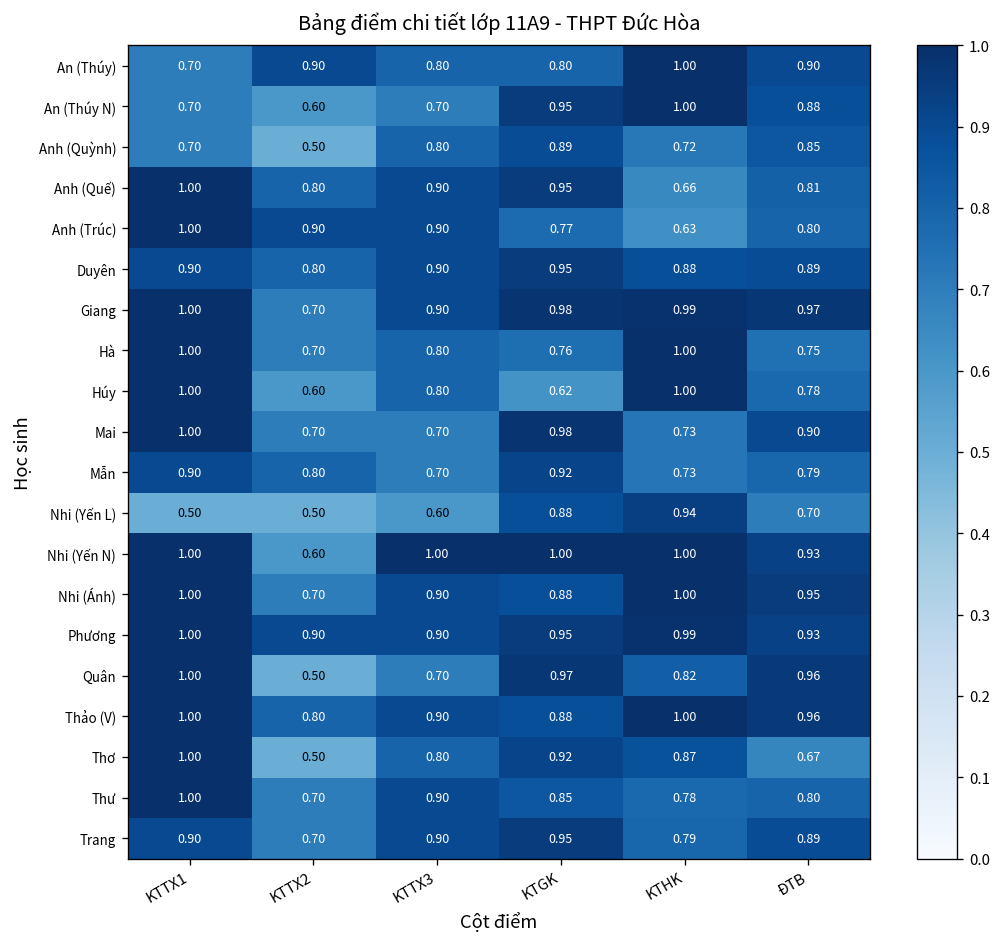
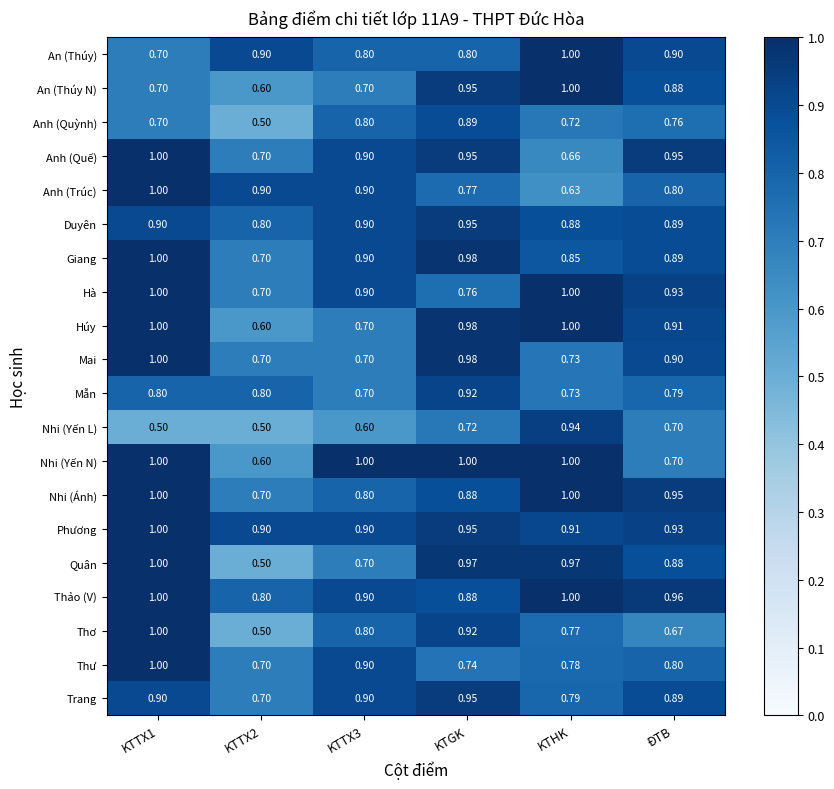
Anh (Quỳnh), ĐTB: 0.85 -> 0.76
Anh (Quế), KTTX2: 0.80 -> 0.70
Anh (Quế), ĐTB: 0.81 -> 0.95
Giang, KTHK: 0.99 -> 0.85
Giang, ĐTB: 0.97 -> 0.89
Hà, KTTX3: 0.80 -> 0.90
Hà, ĐTB: 0.75 -> 0.93
Húy, KTTX3: 0.80 -> 0.70
Húy, KTGK: 0.62 -> 0.98
Húy, ĐTB: 0.78 -> 0.91
Mẫn, KTTX1: 0.90 -> 0.80
Nhi (Yến L), KTGK: 0.88 -> 0.72
Nhi (Yến N), ĐTB: 0.93 -> 0.70
Nhi (Ánh), KTTX3: 0.90 -> 0.80
Phương, KTHK: 0.99 -> 0.91
Quân, KTHK: 0.82 -> 0.97
Quân, ĐTB: 0.96 -> 0.88
Thơ, KTHK: 0.87 -> 0.77
Thư, KTGK: 0.85 -> 0.74
